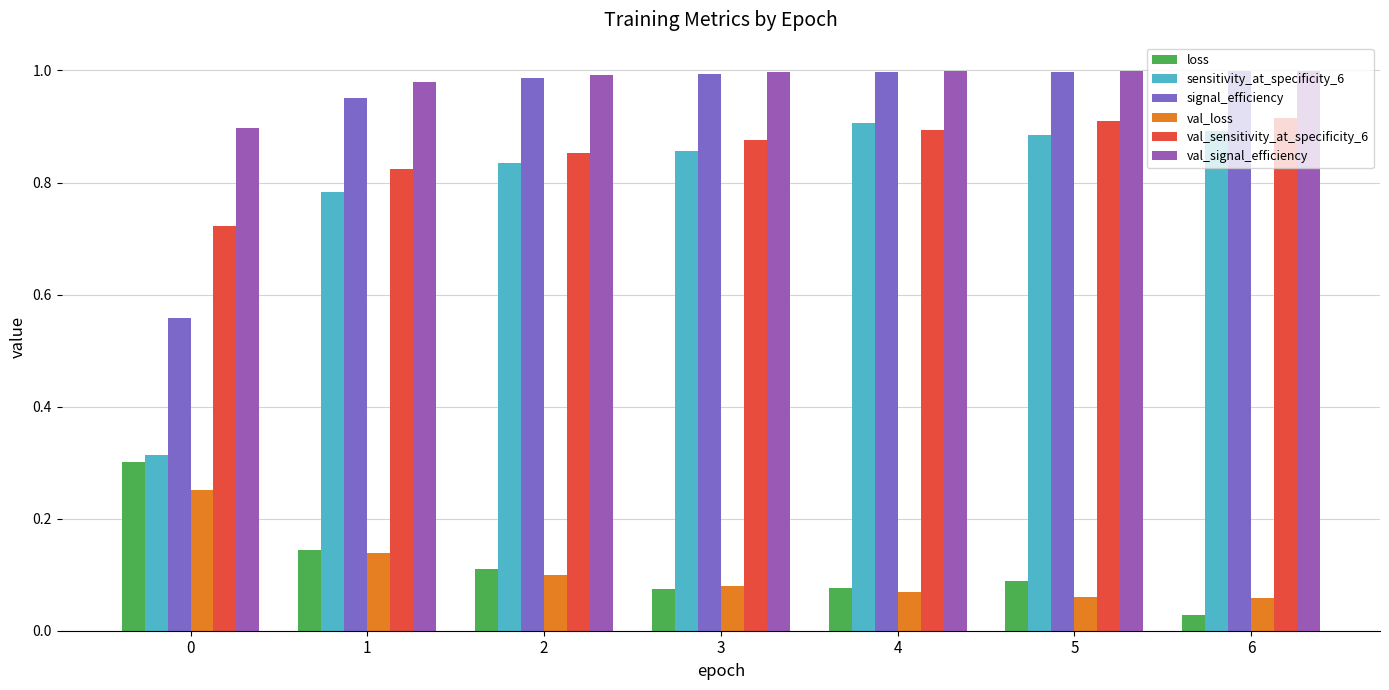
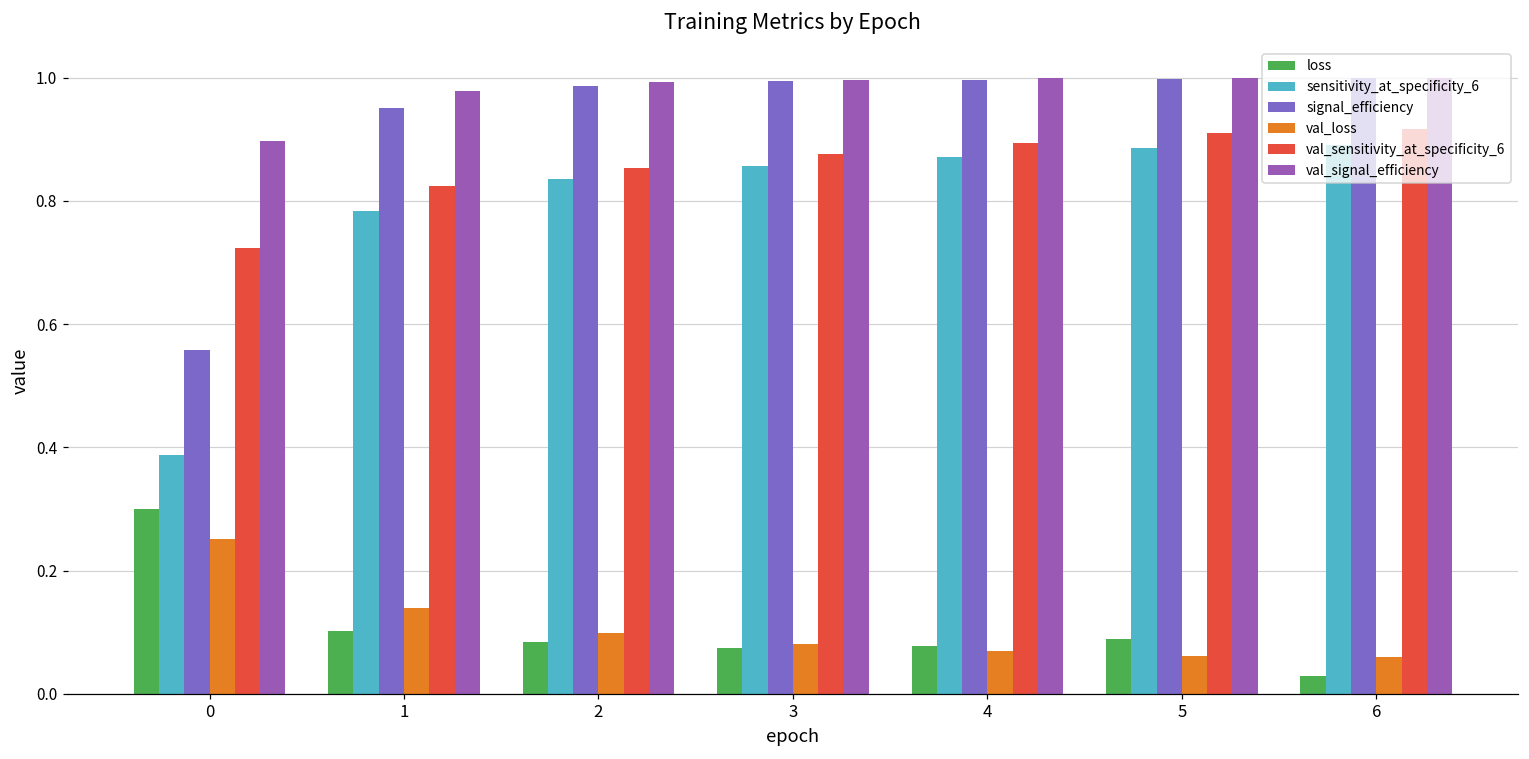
sensitivity_at_specificity_6, 0: 0.31 -> 0.39
loss, 1: 0.14 -> 0.10
loss, 2: 0.11 -> 0.08
sensitivity_at_specificity_6, 4: 0.91 -> 0.87
